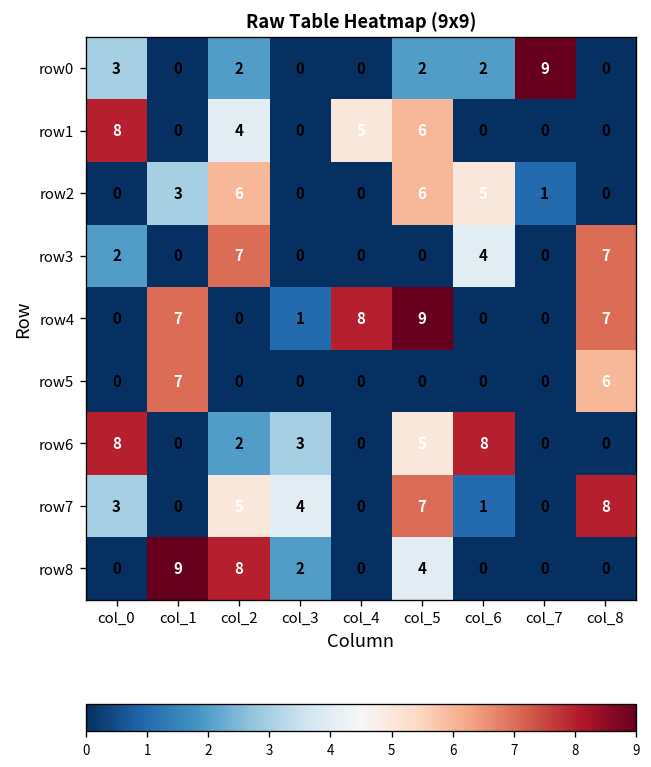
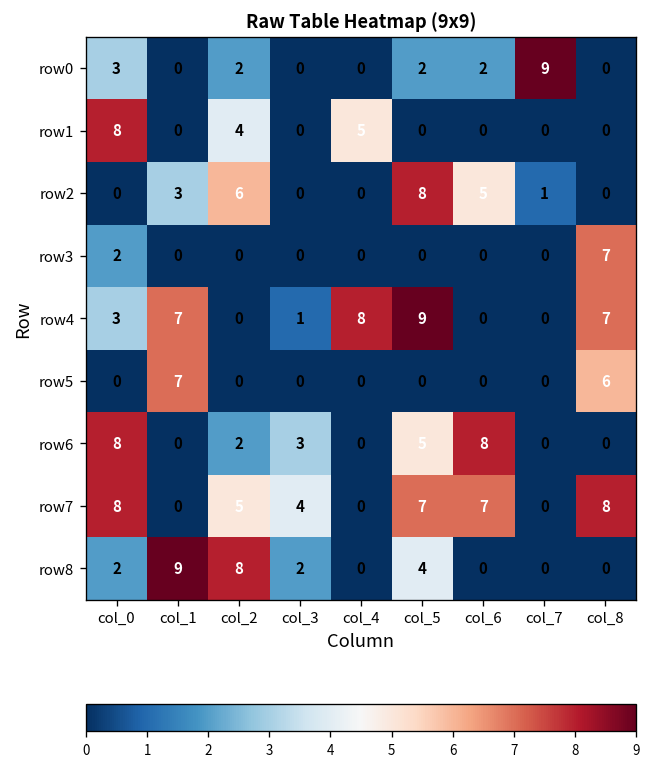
row1, col_5: 6 -> 0
row2, col_5: 6 -> 8
row3, col_2: 7 -> 0
row3, col_6: 4 -> 0
row4, col_0: 0 -> 3
row7, col_0: 3 -> 8
row7, col_6: 1 -> 7
row8, col_0: 0 -> 2
